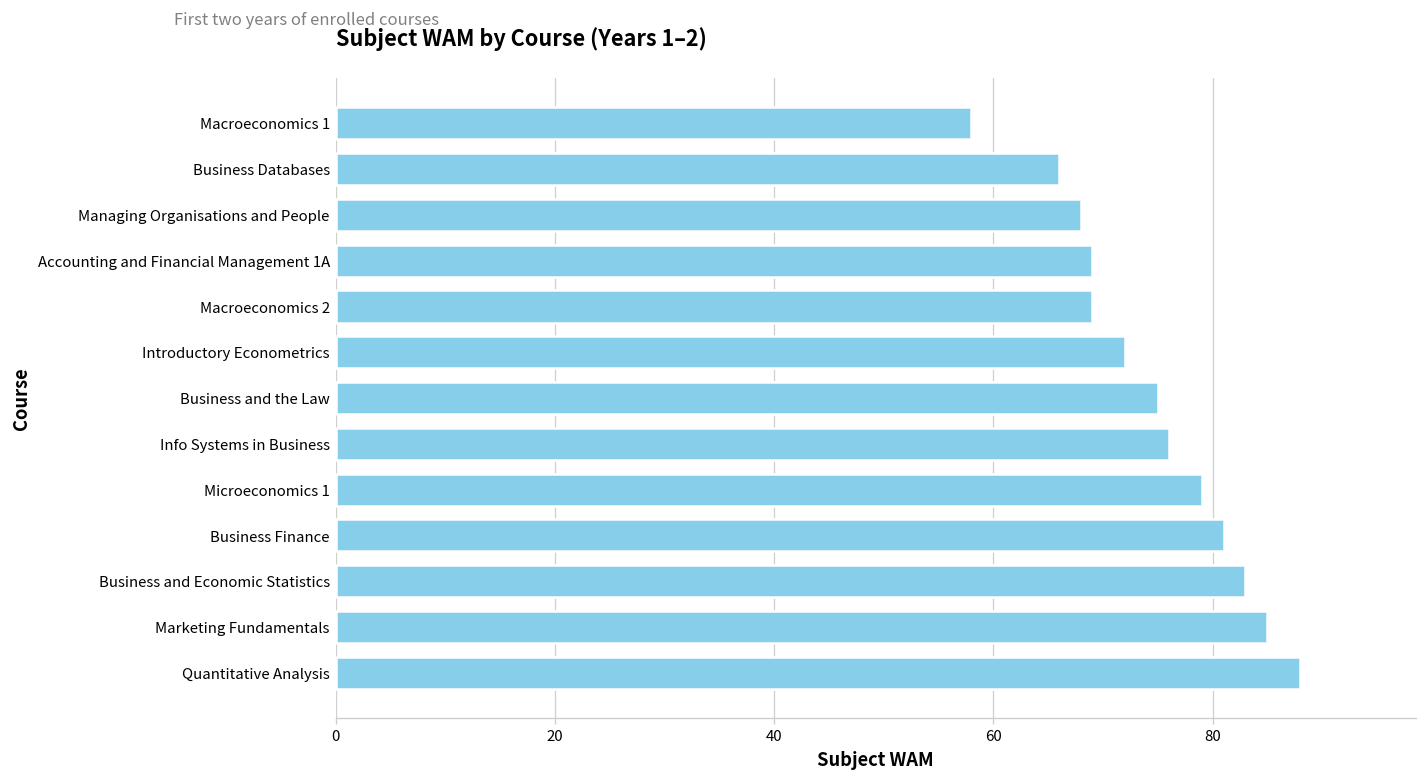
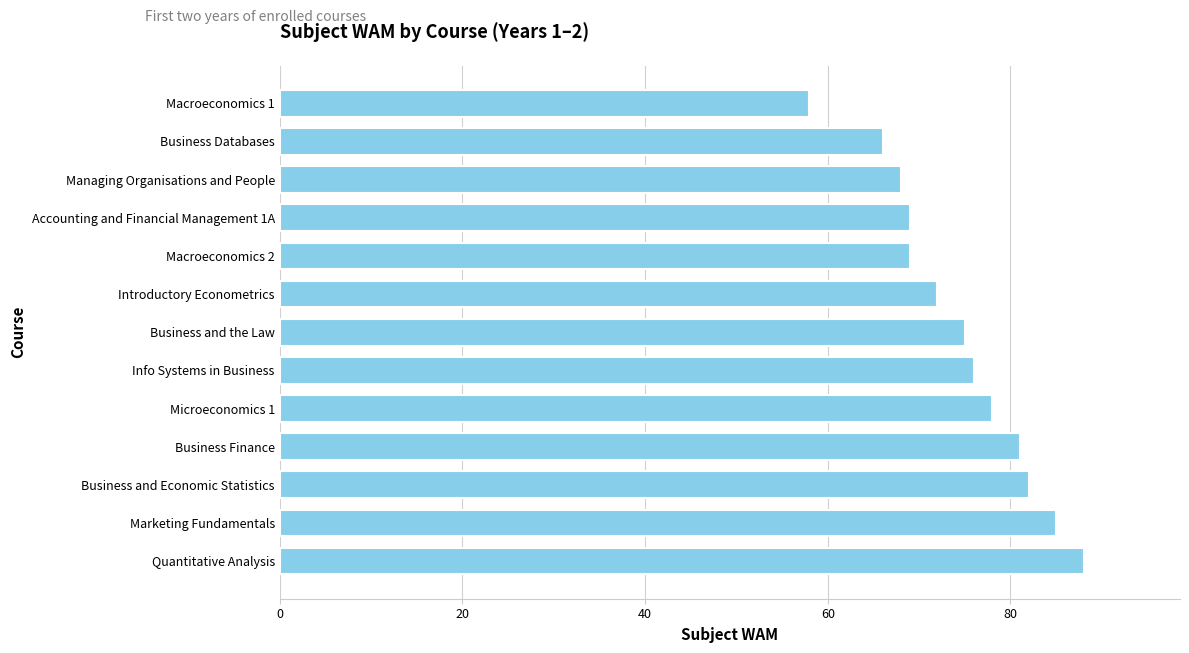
Microeconomics 1: 79 -> 78
Business and Economic Statistics: 83 -> 82
